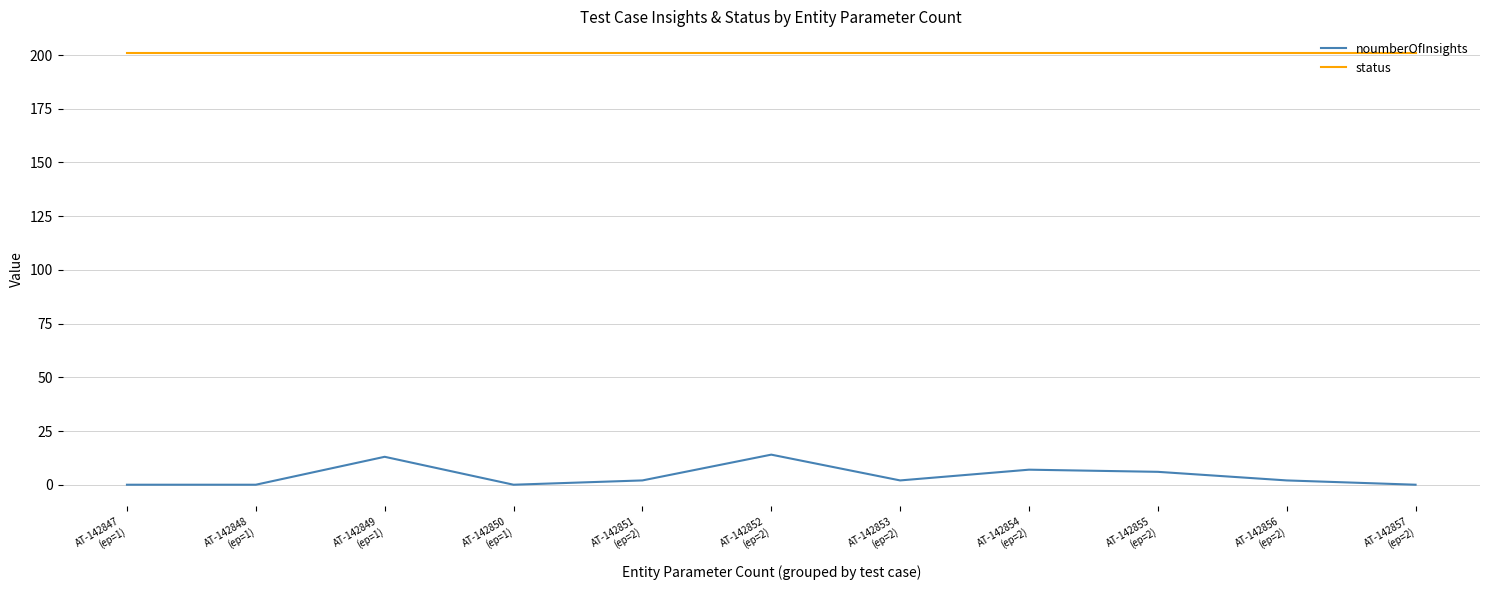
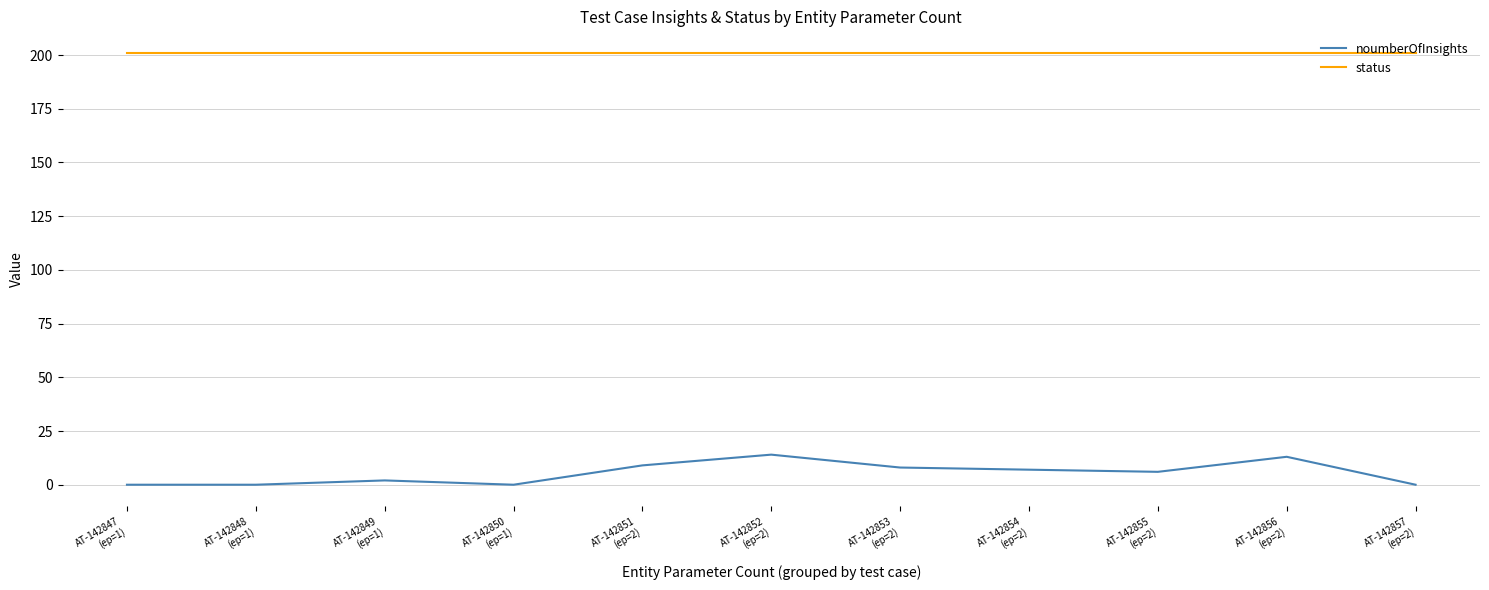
noumberOfInsights, AT-142849 (ep=1): 13 -> 2
noumberOfInsights, AT-142851 (ep=2): 2 -> 9
noumberOfInsights, AT-142853 (ep=2): 2 -> 8
noumberOfInsights, AT-142856 (ep=2): 2 -> 13
